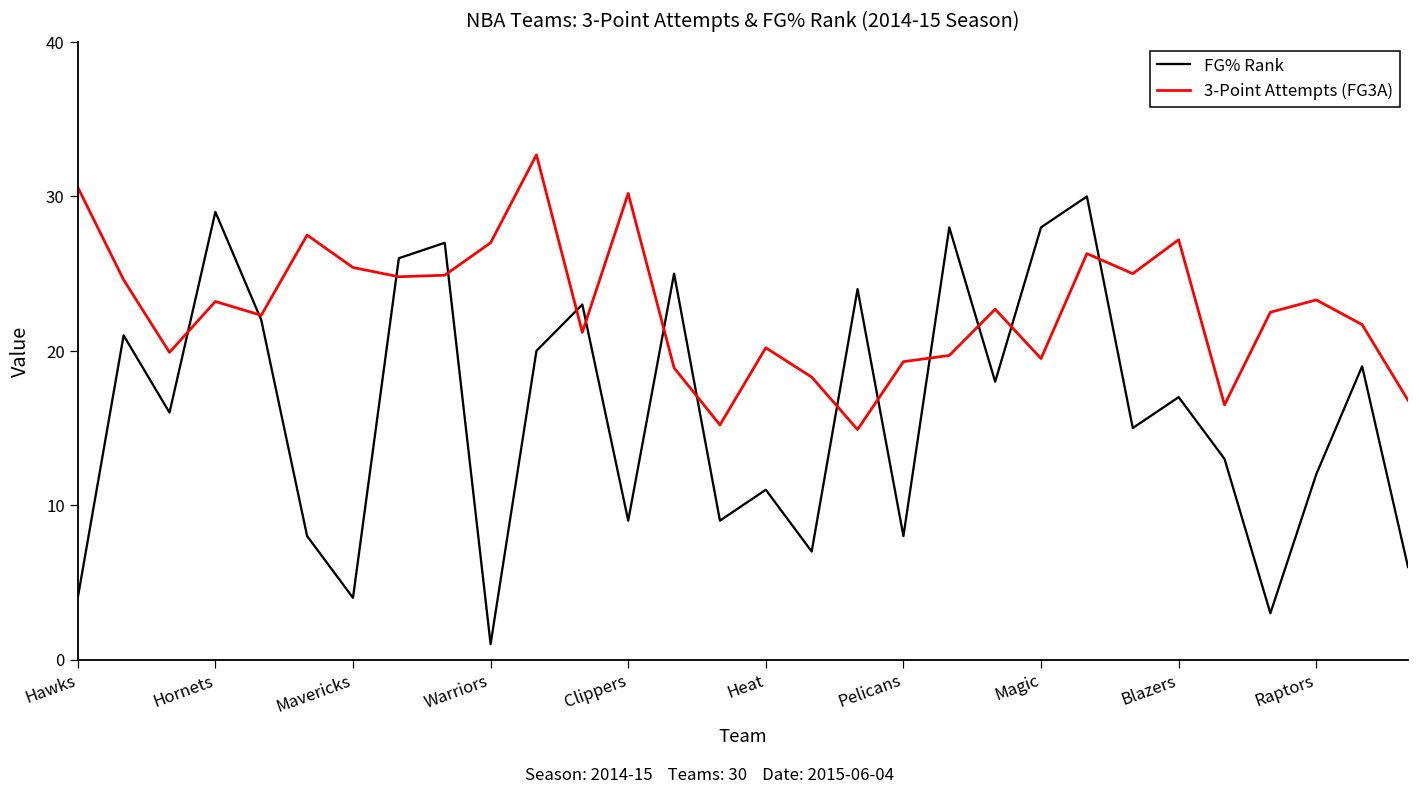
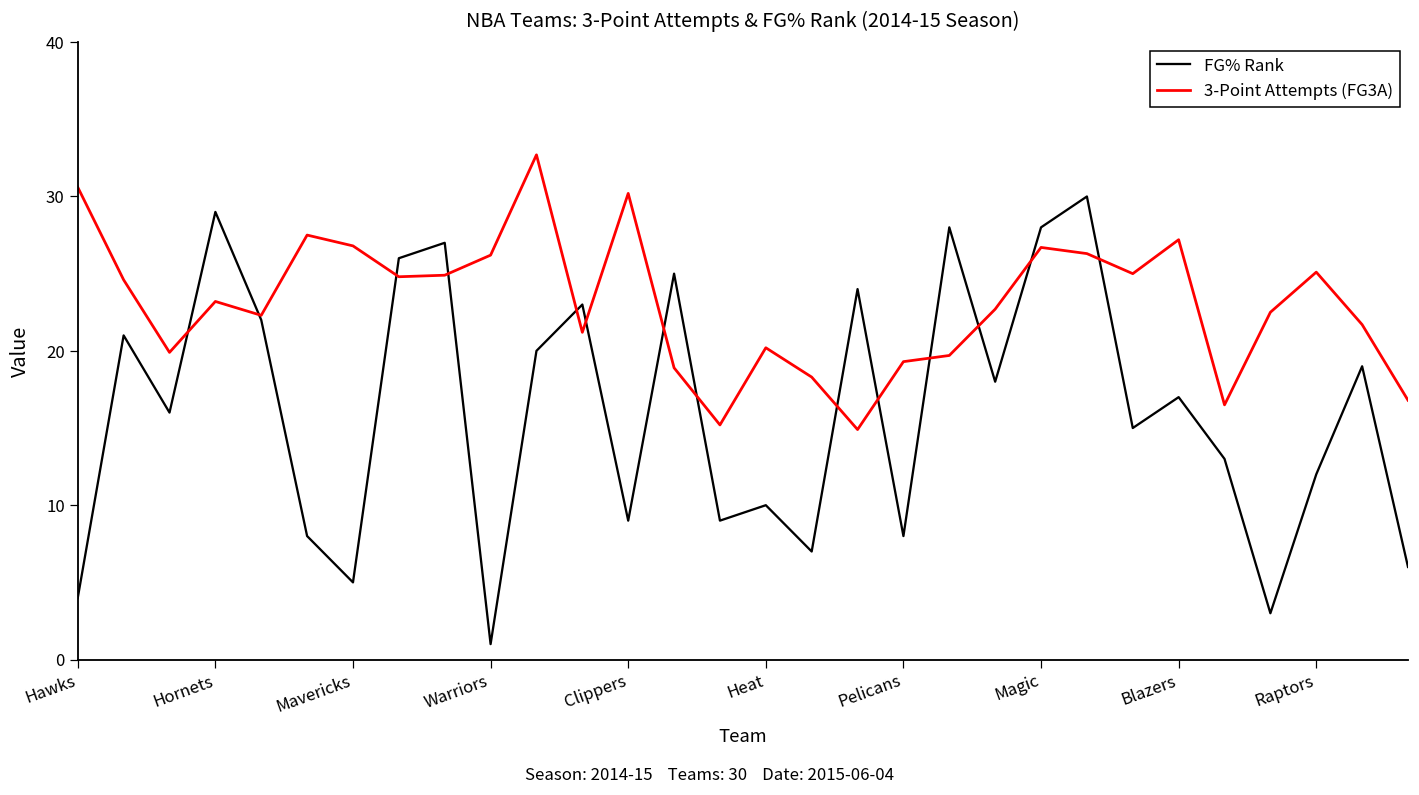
FG% Rank, Mavericks: 4 -> 5
3-Point Attempts (FG3A), Mavericks: 25.4 -> 26.8
3-Point Attempts (FG3A), Warriors: 27.0 -> 26.2
FG% Rank, Heat: 11 -> 10
3-Point Attempts (FG3A), Magic: 19.5 -> 26.7
3-Point Attempts (FG3A), Raptors: 23.3 -> 25.1
